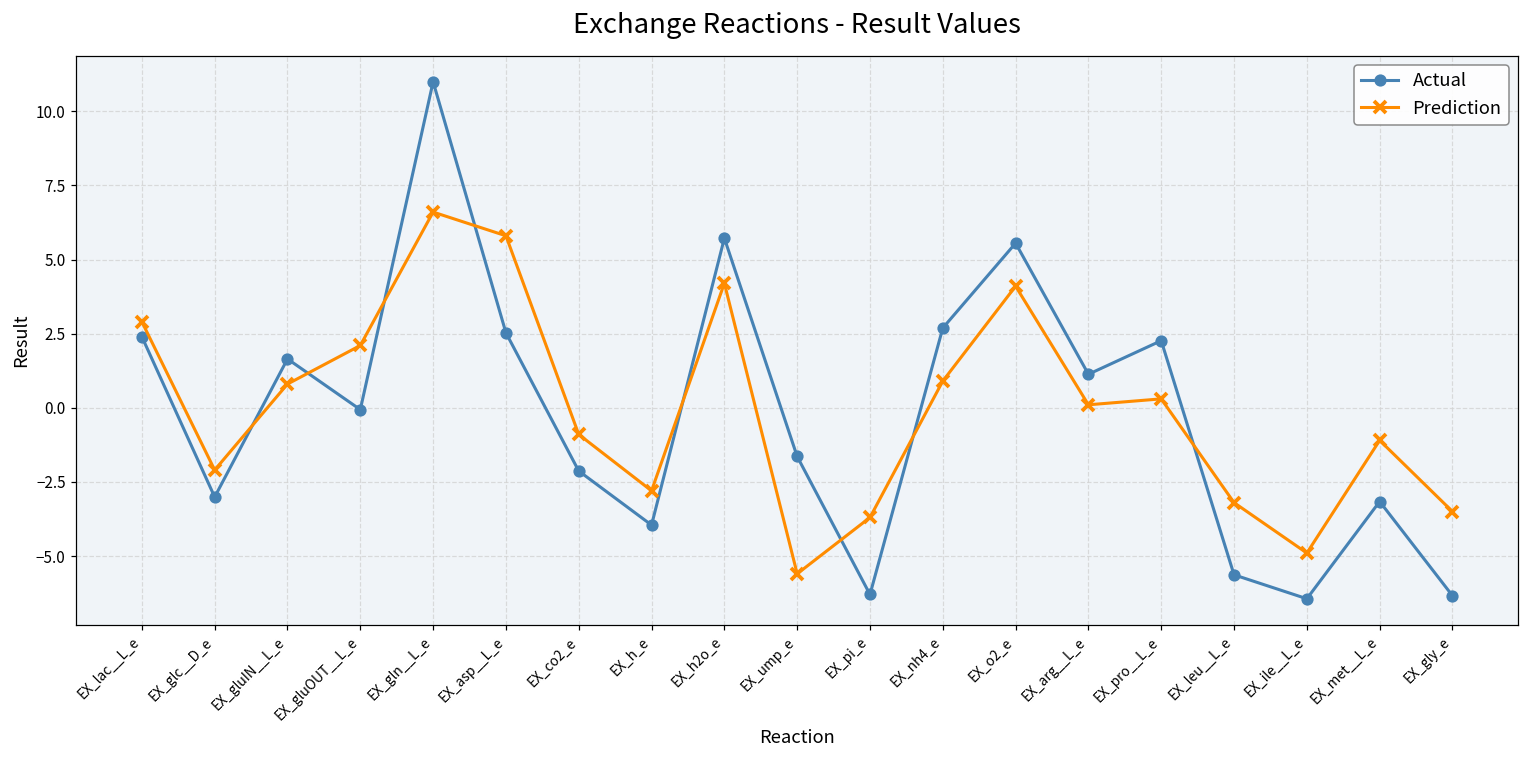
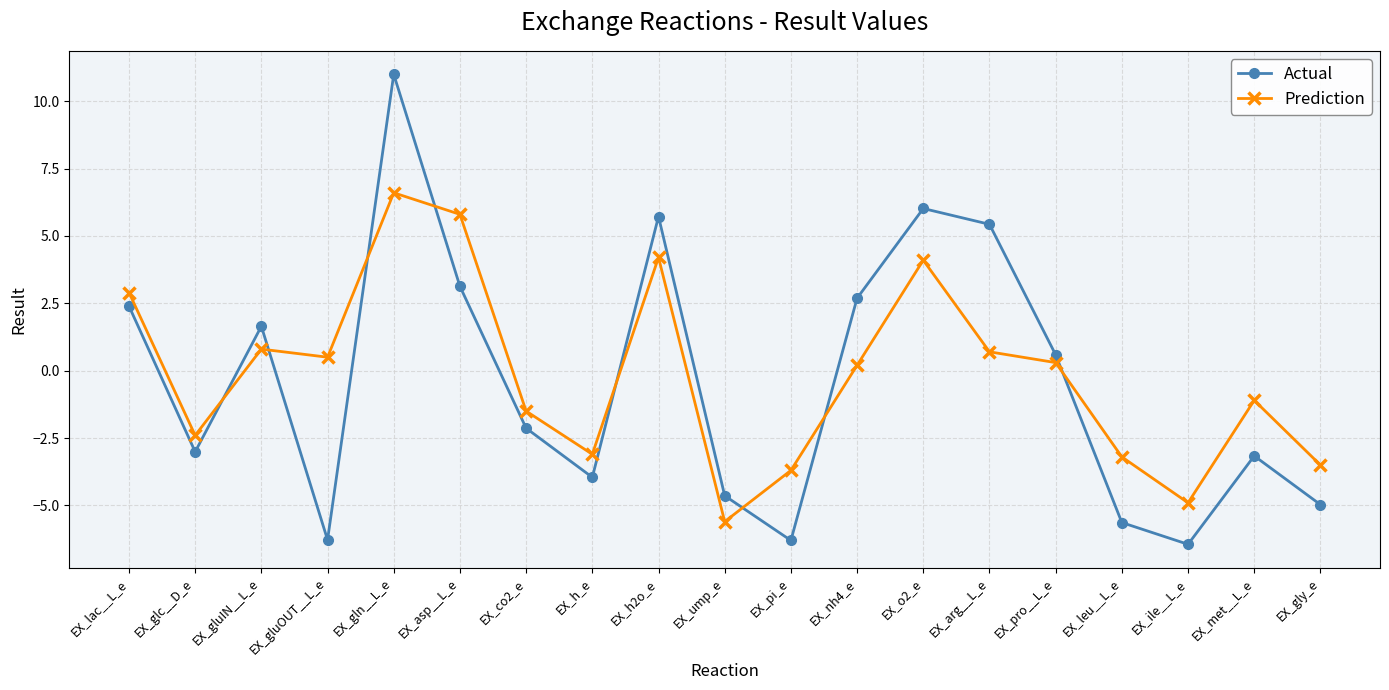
Prediction, EX_glc__D_e: -2.1 -> -2.4
Actual, EX_gluOUT__L_e: -0.1 -> -6.3
Prediction, EX_gluOUT__L_e: 2.1 -> 0.5
Actual, EX_asp__L_e: 2.5 -> 3.1
Prediction, EX_co2_e: -0.9 -> -1.5
Prediction, EX_h_e: -2.8 -> -3.1
Actual, EX_ump_e: -1.6 -> -4.6
Prediction, EX_nh4_e: 0.9 -> 0.2
Actual, EX_o2_e: 5.6 -> 6.0
Actual, EX_arg__L_e: 1.1 -> 5.4
Prediction, EX_arg__L_e: 0.1 -> 0.7
Actual, EX_pro__L_e: 2.3 -> 0.6
Actual, EX_gly_e: -6.3 -> -5.0
